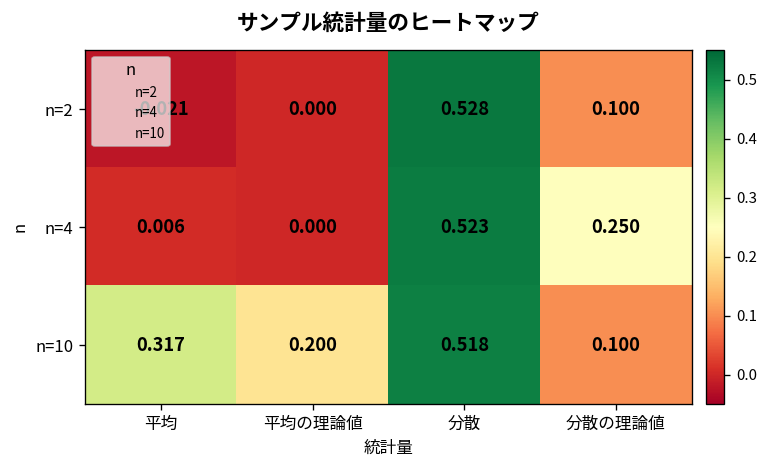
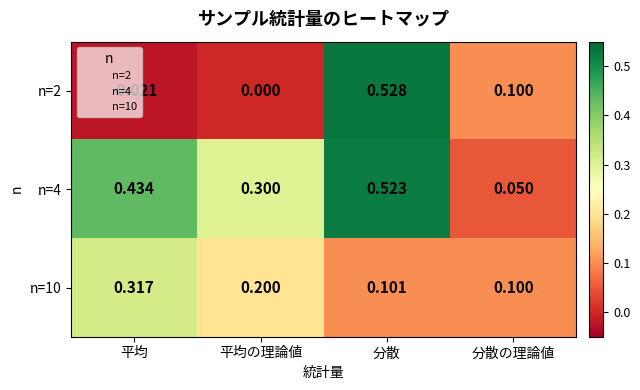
n=4, 平均: 0.006 -> 0.434
n=4, 平均の理論値: 0.000 -> 0.300
n=4, 分散の理論値: 0.250 -> 0.050
n=10, 分散: 0.518 -> 0.101
